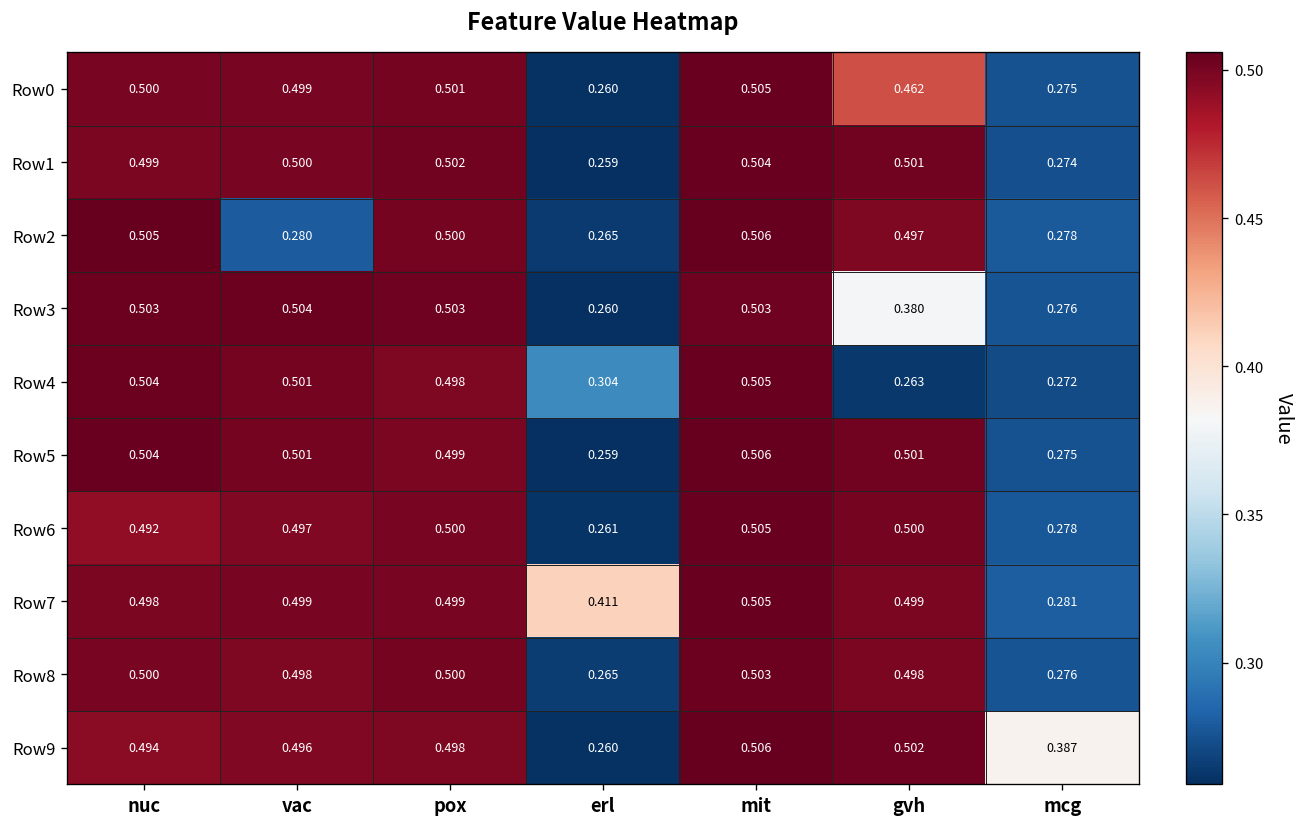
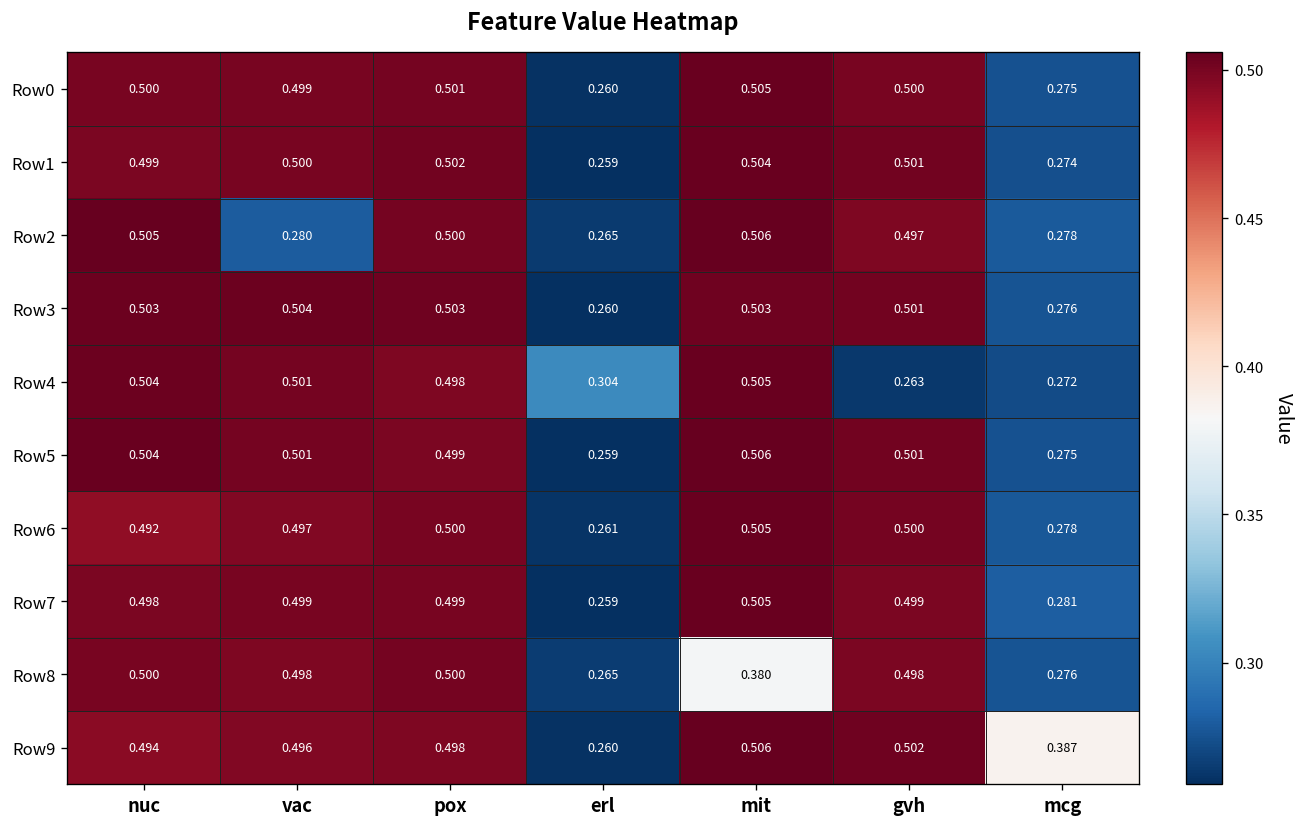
Row0, gvh: 0.462 -> 0.500
Row3, gvh: 0.380 -> 0.501
Row7, erl: 0.411 -> 0.259
Row8, mit: 0.503 -> 0.380
